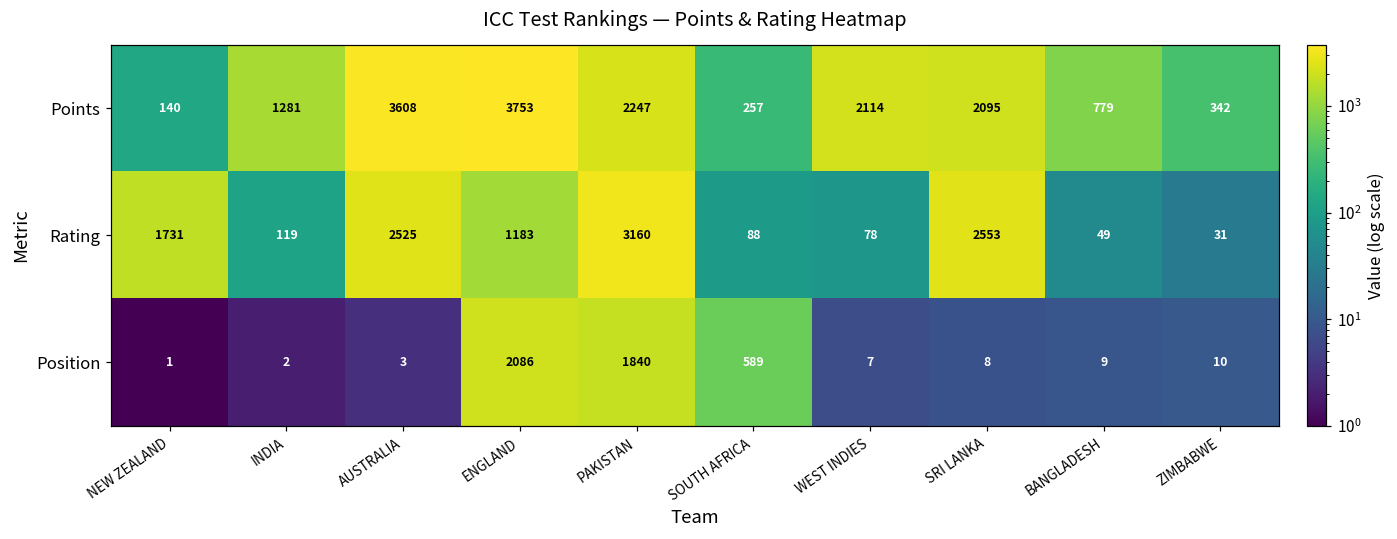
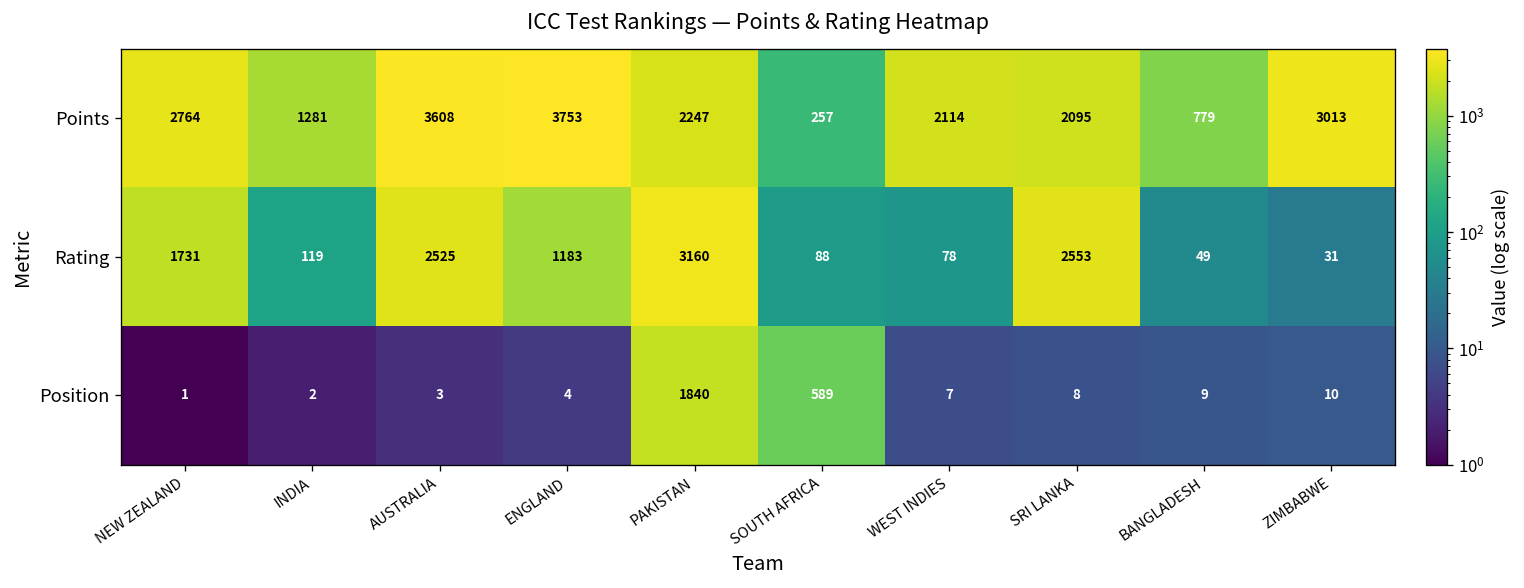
Points, NEW ZEALAND: 140 -> 2764
Points, ZIMBABWE: 342 -> 3013
Position, ENGLAND: 2086 -> 4
